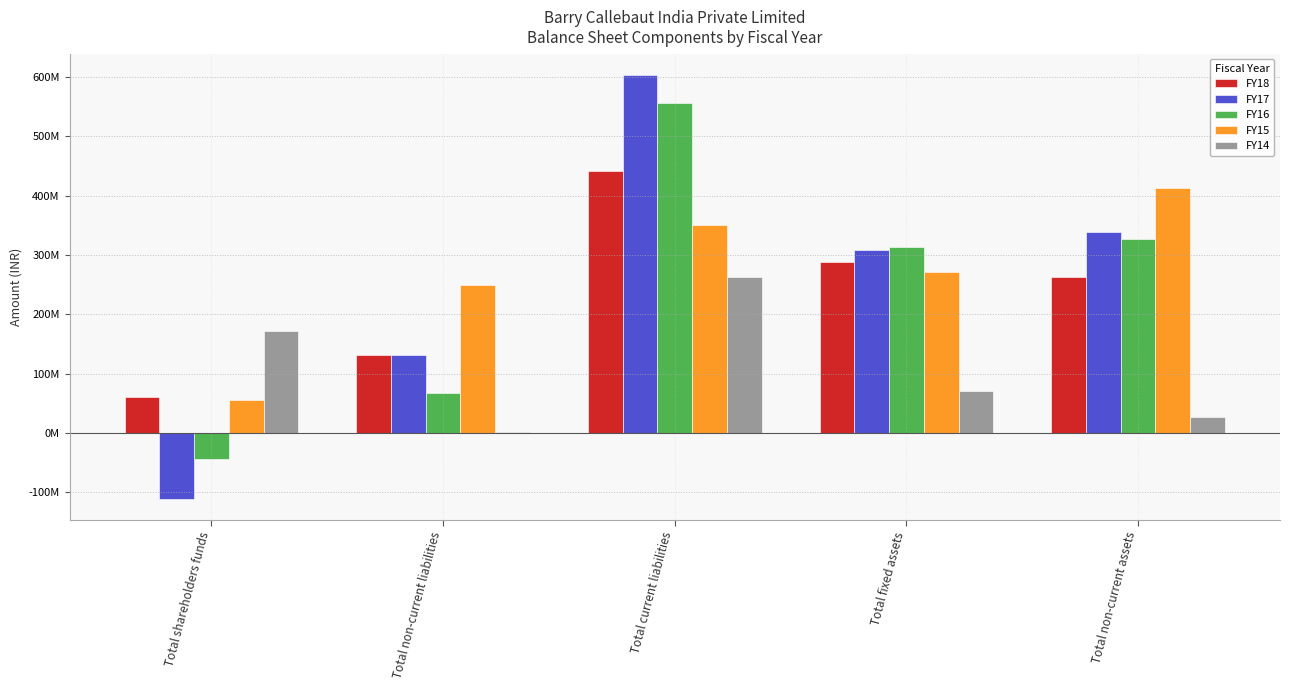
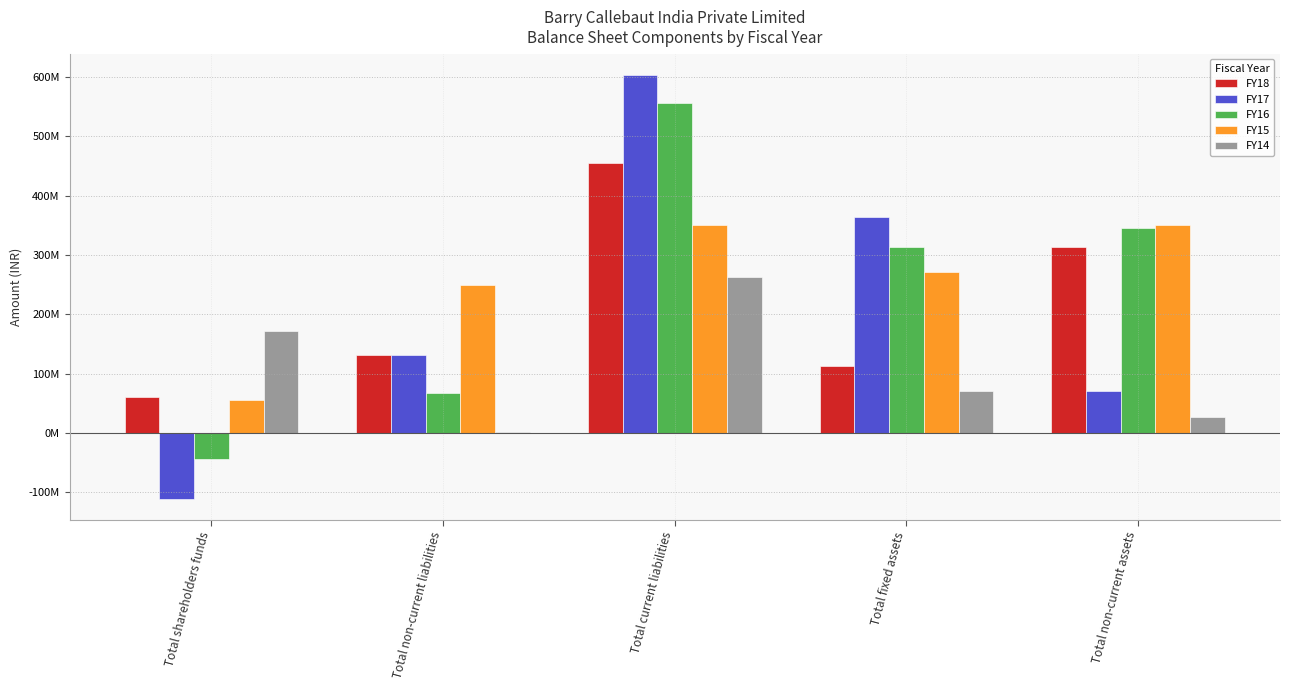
FY18, Total current liabilities: 440000000 -> 460000000
FY18, Total fixed assets: 290000000 -> 110000000
FY17, Total fixed assets: 310000000 -> 360000000
FY18, Total non-current assets: 260000000 -> 310000000
FY17, Total non-current assets: 340000000 -> 70000000
FY16, Total non-current assets: 330000000 -> 340000000
FY15, Total non-current assets: 410000000 -> 350000000
